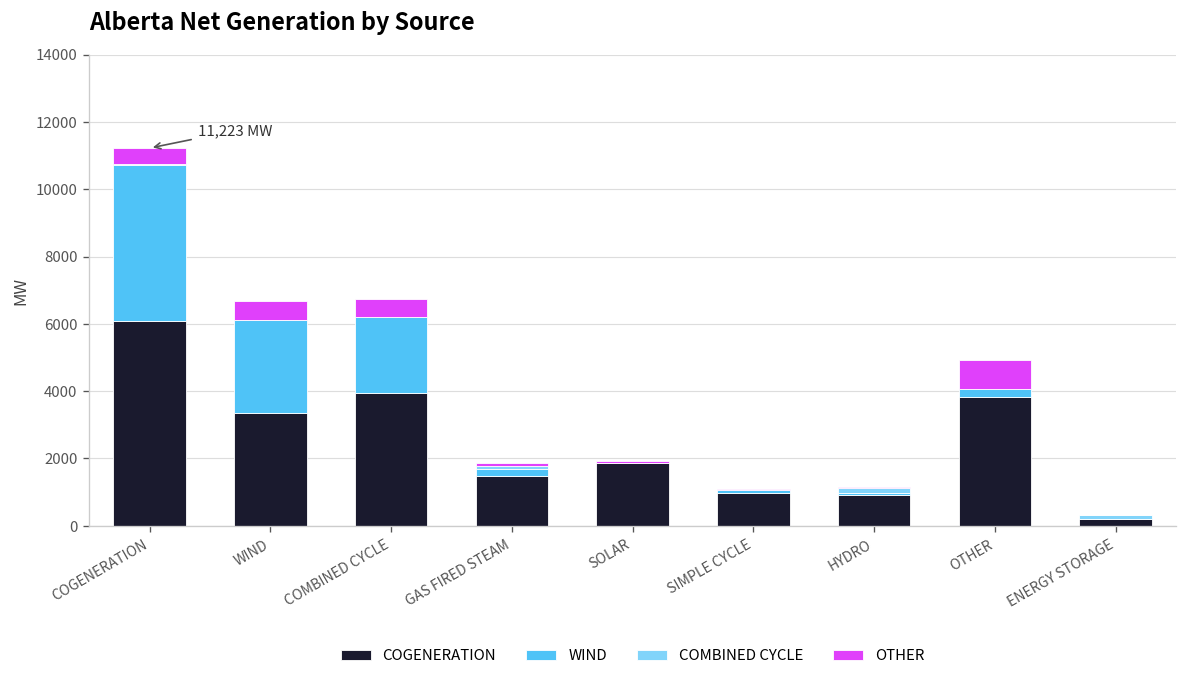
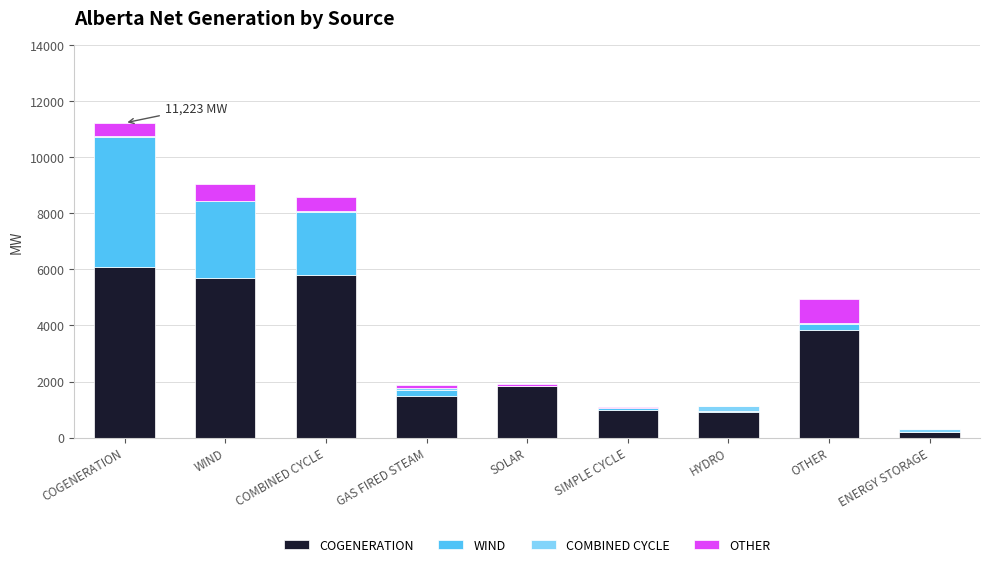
COGENERATION, WIND: 3300 -> 5700
COGENERATION, COMBINED CYCLE: 3900 -> 5800
